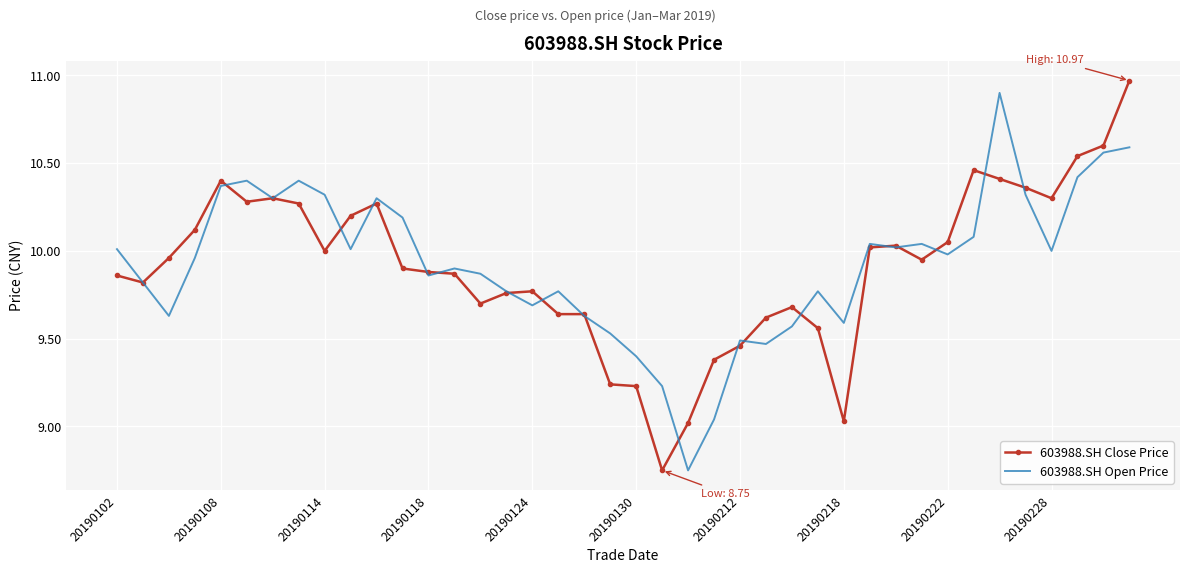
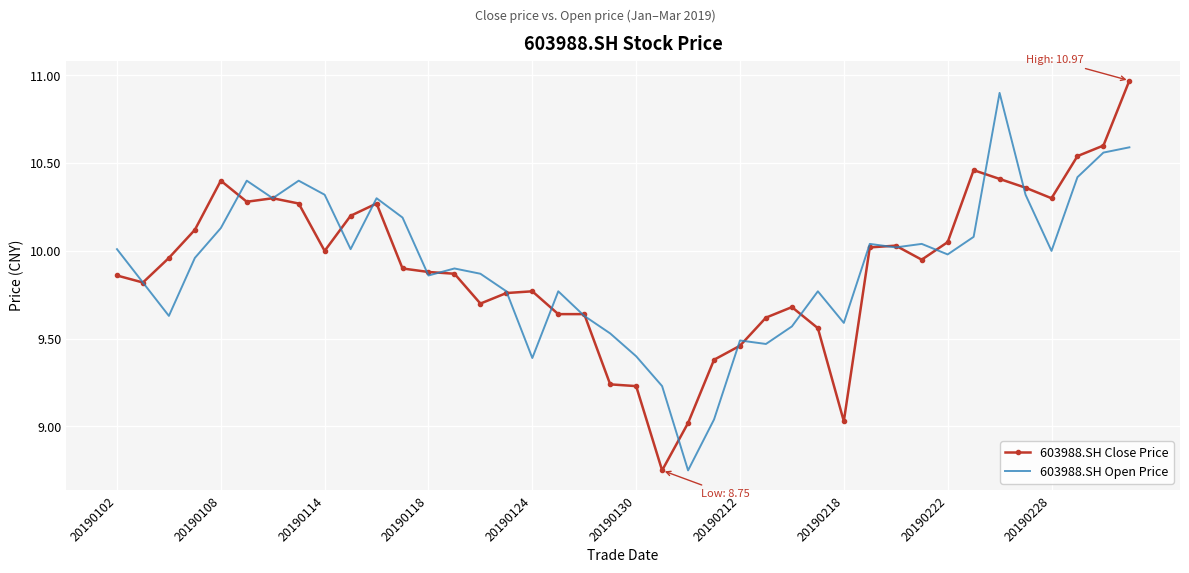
603988.SH Open Price, 20190108: 10.37 -> 10.13
603988.SH Open Price, 20190124: 9.69 -> 9.39
